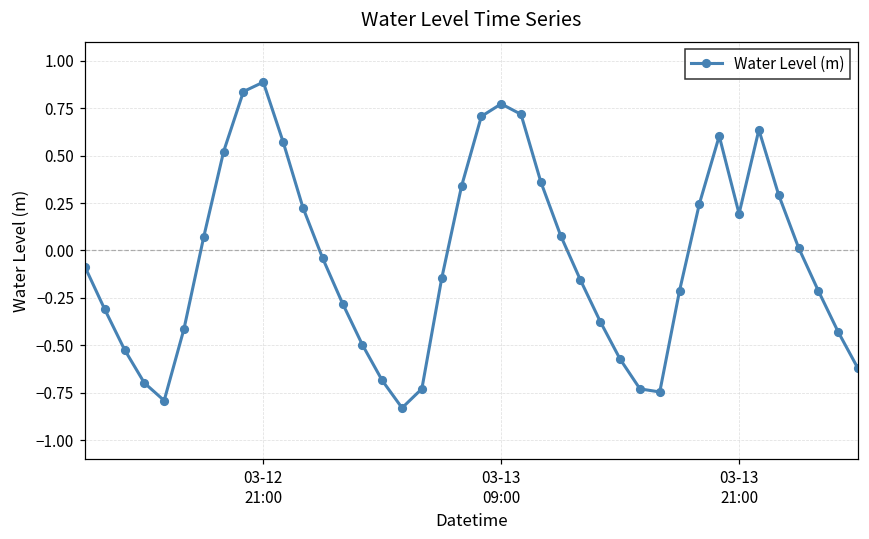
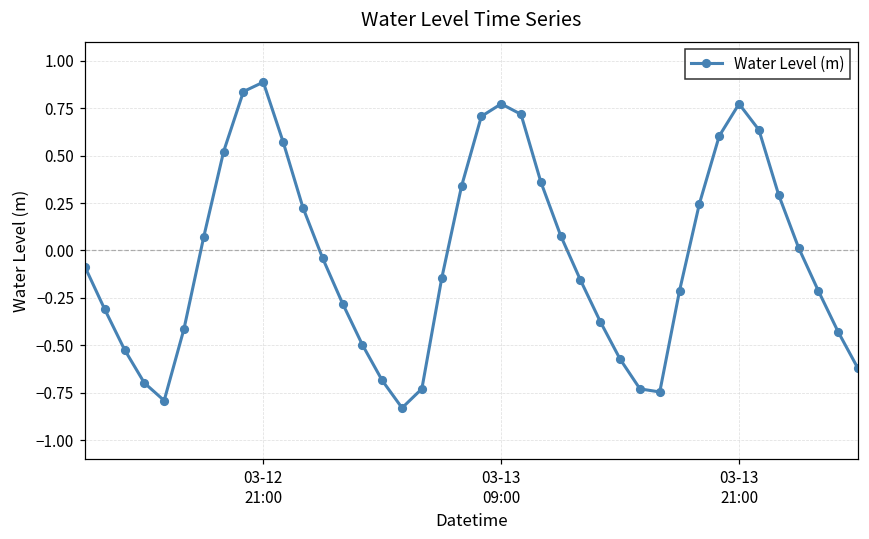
03-13 21:00: 0.19 -> 0.77
